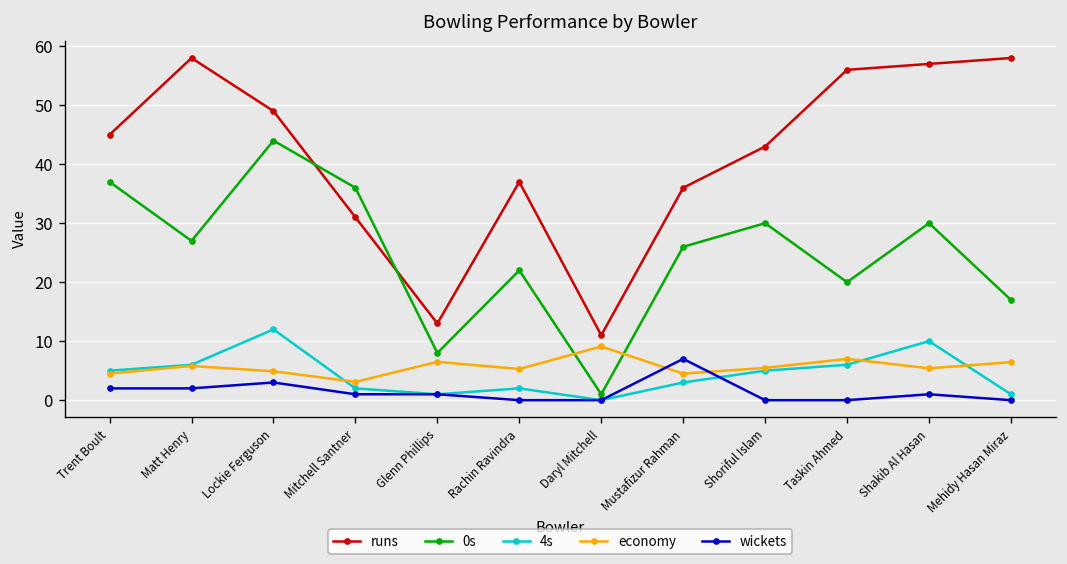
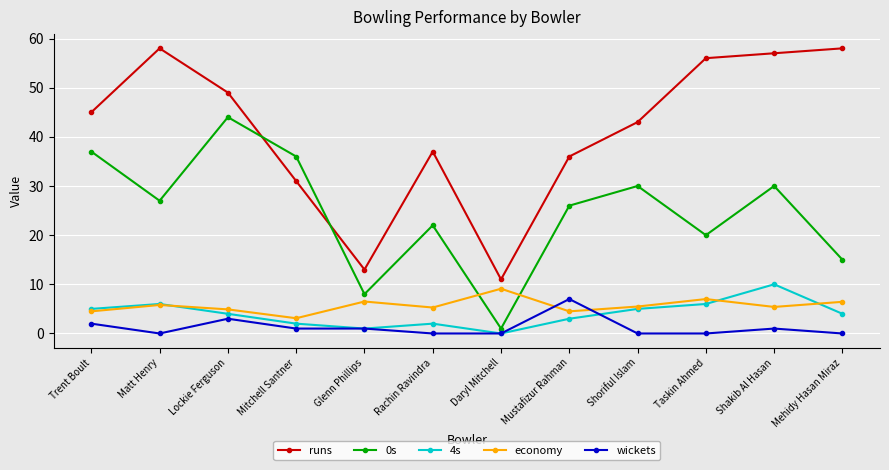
wickets, Matt Henry: 2 -> 0
4s, Lockie Ferguson: 12 -> 4
0s, Mehidy Hasan Miraz: 17 -> 15
4s, Mehidy Hasan Miraz: 1 -> 4
